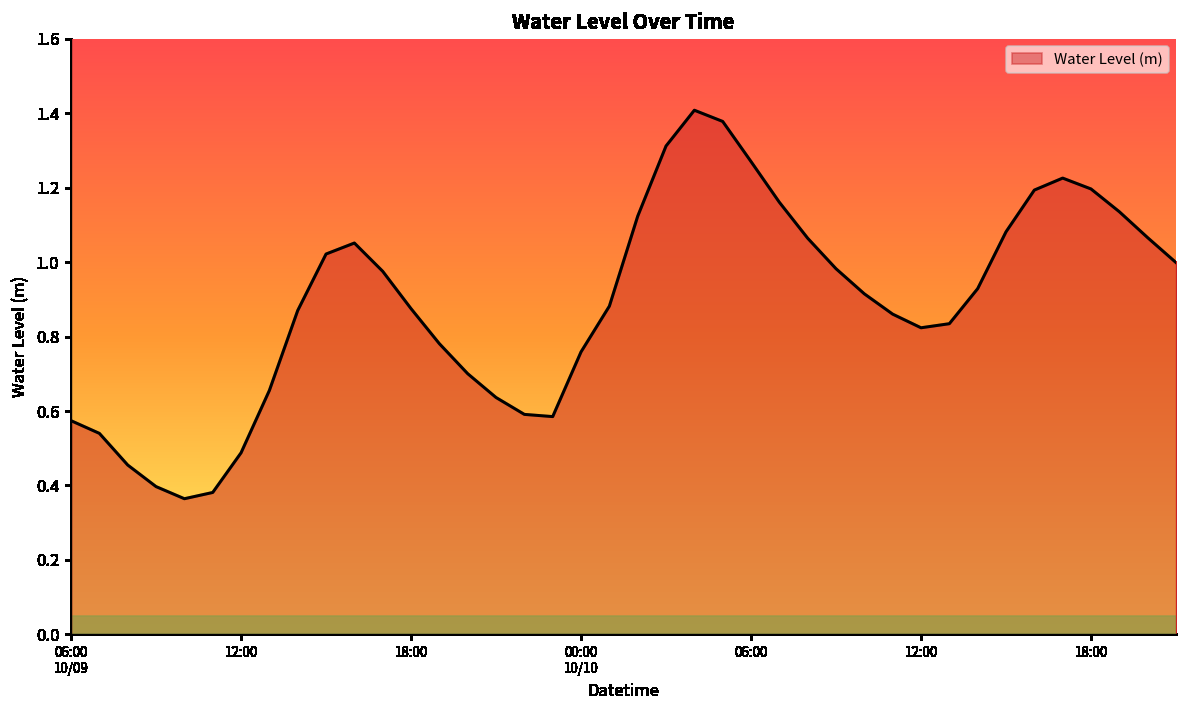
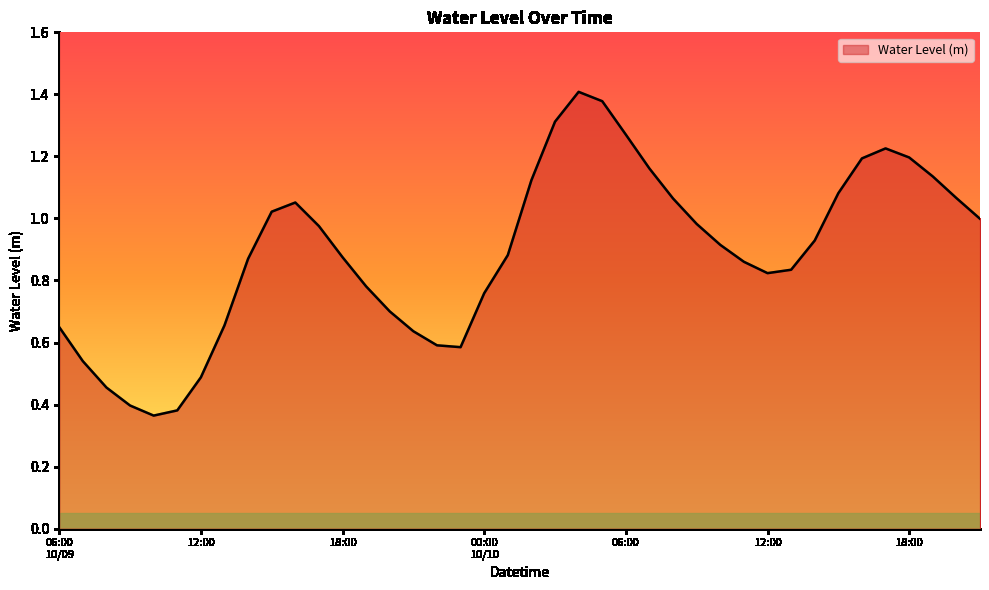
06:00 10/09: 0.57 -> 0.65
